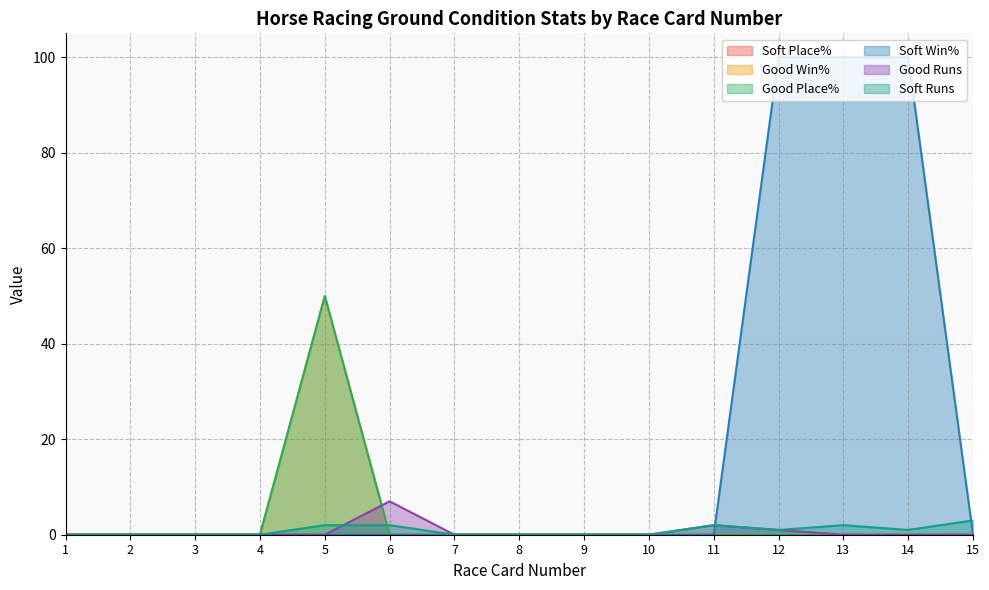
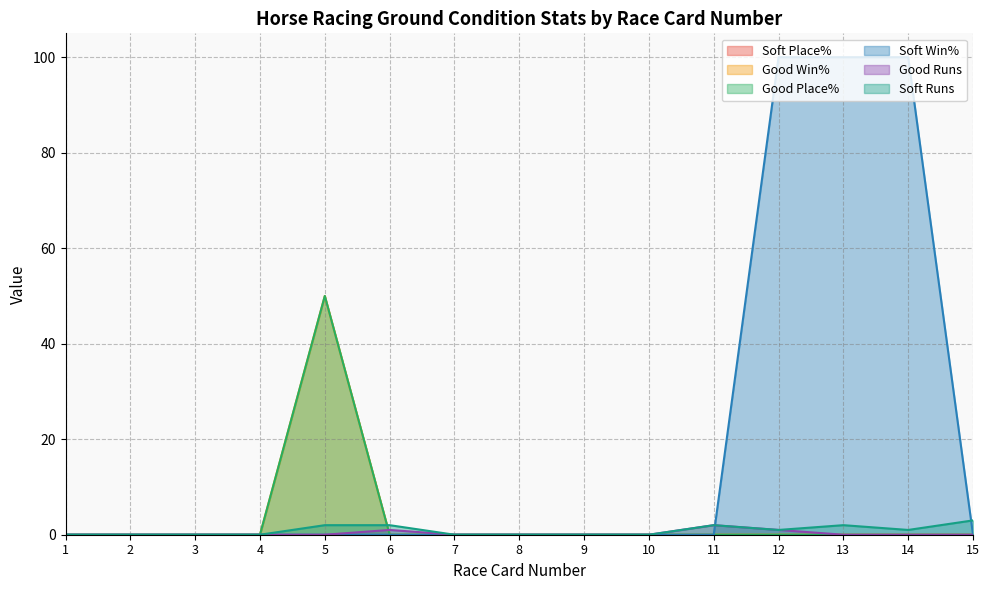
Good Runs, 6: 7 -> 1
